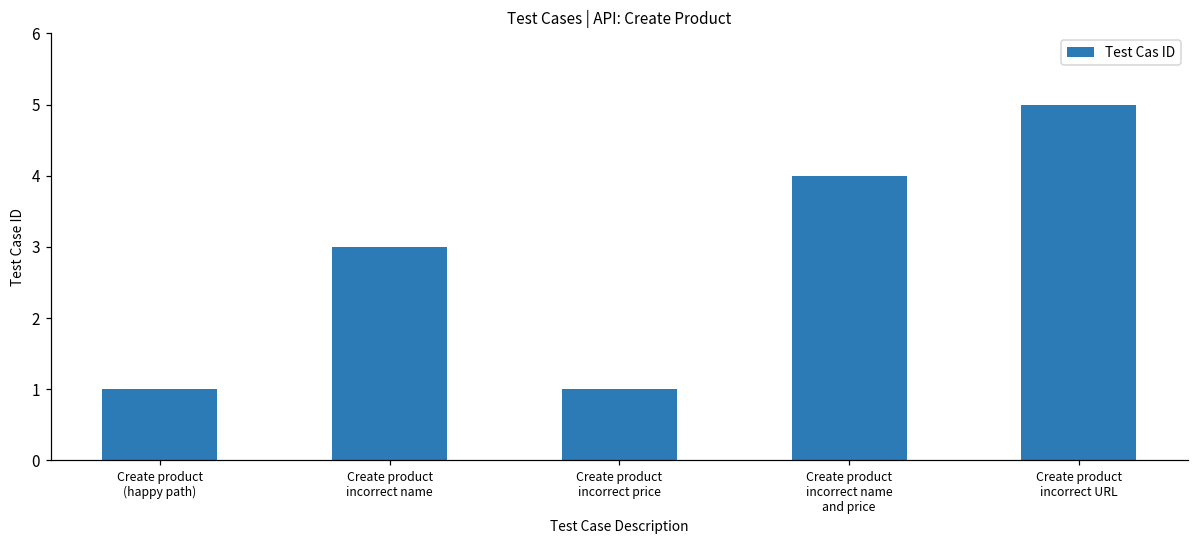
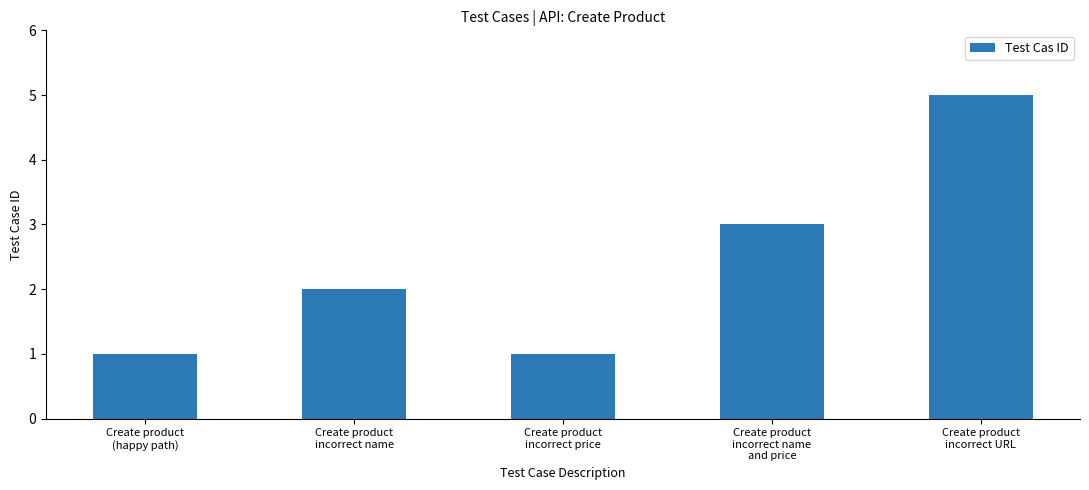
Create product incorrect name: 3 -> 2
Create product incorrect name and price: 4 -> 3
